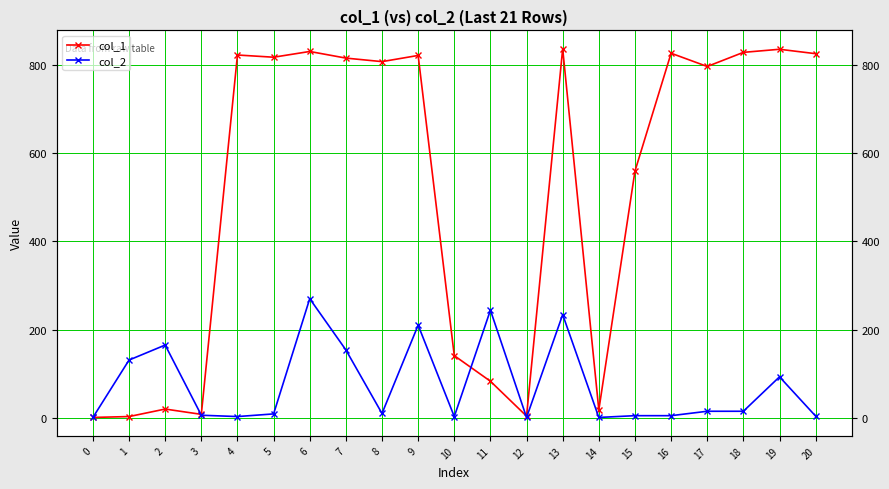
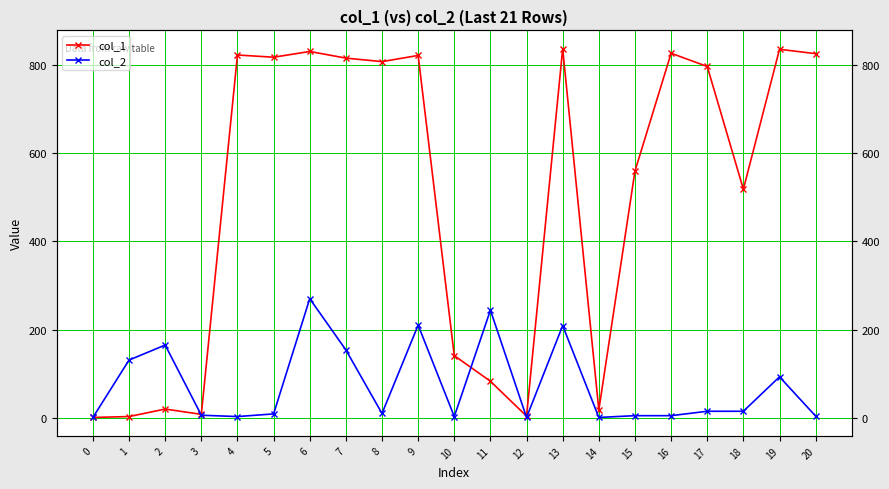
col_2, 13: 230 -> 210
col_1, 18: 830 -> 520
